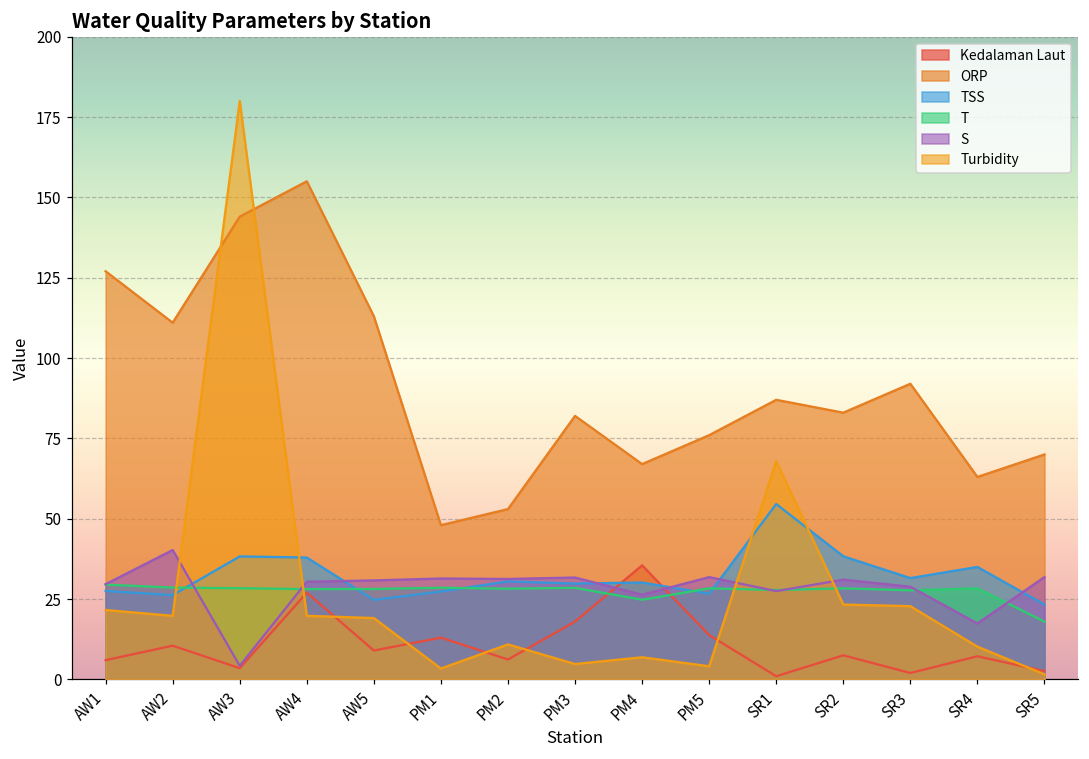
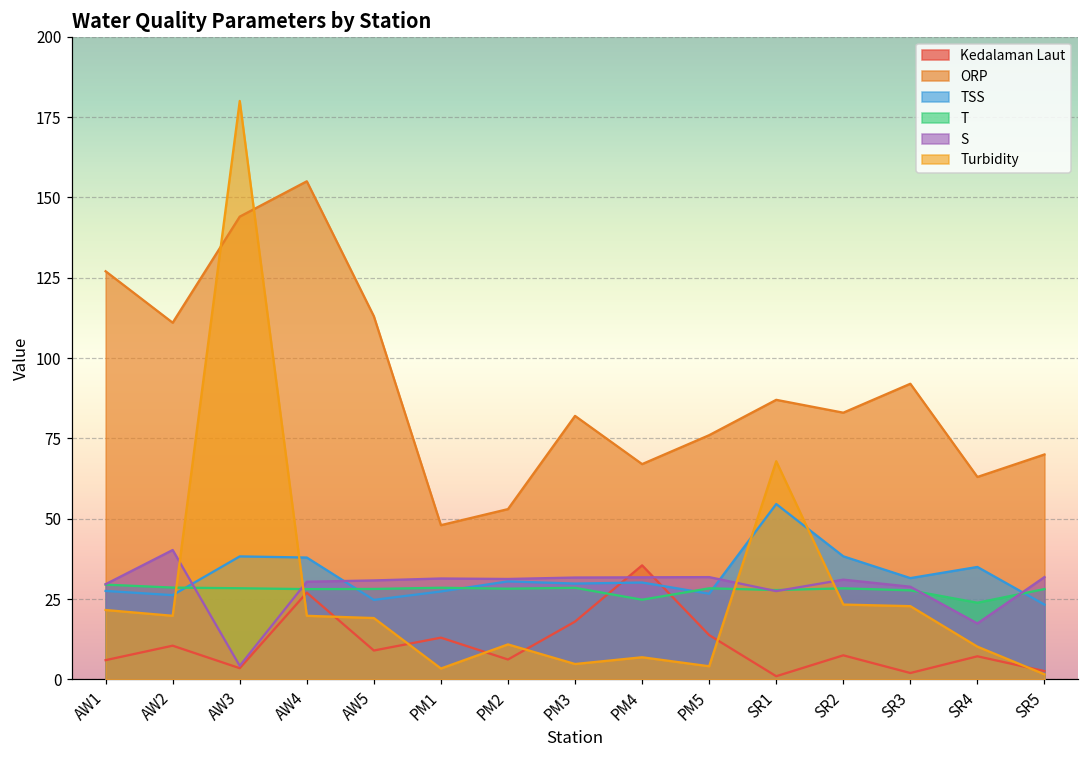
S, PM4: 26 -> 32
T, SR4: 28 -> 24
T, SR5: 18 -> 28
